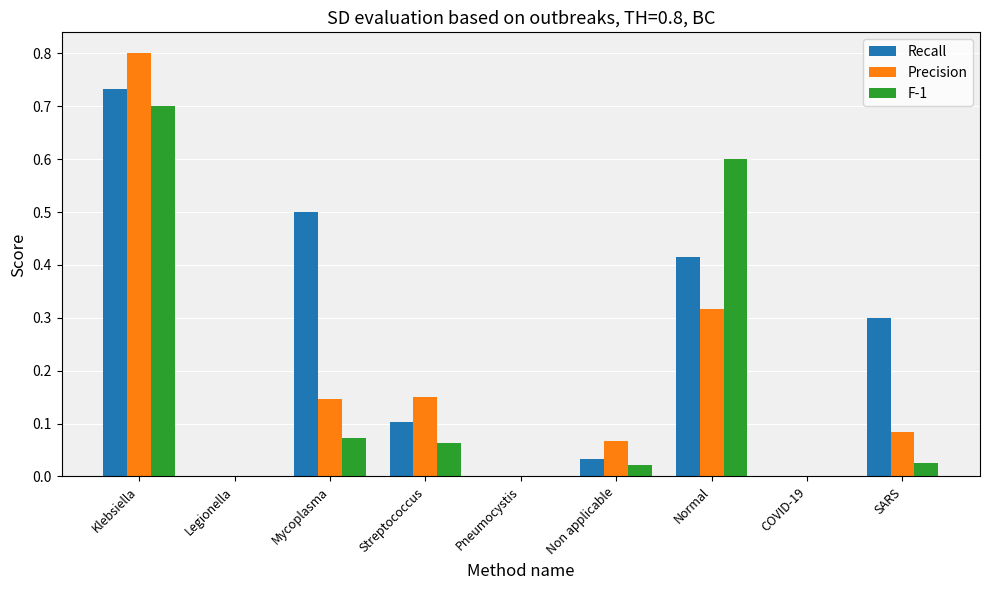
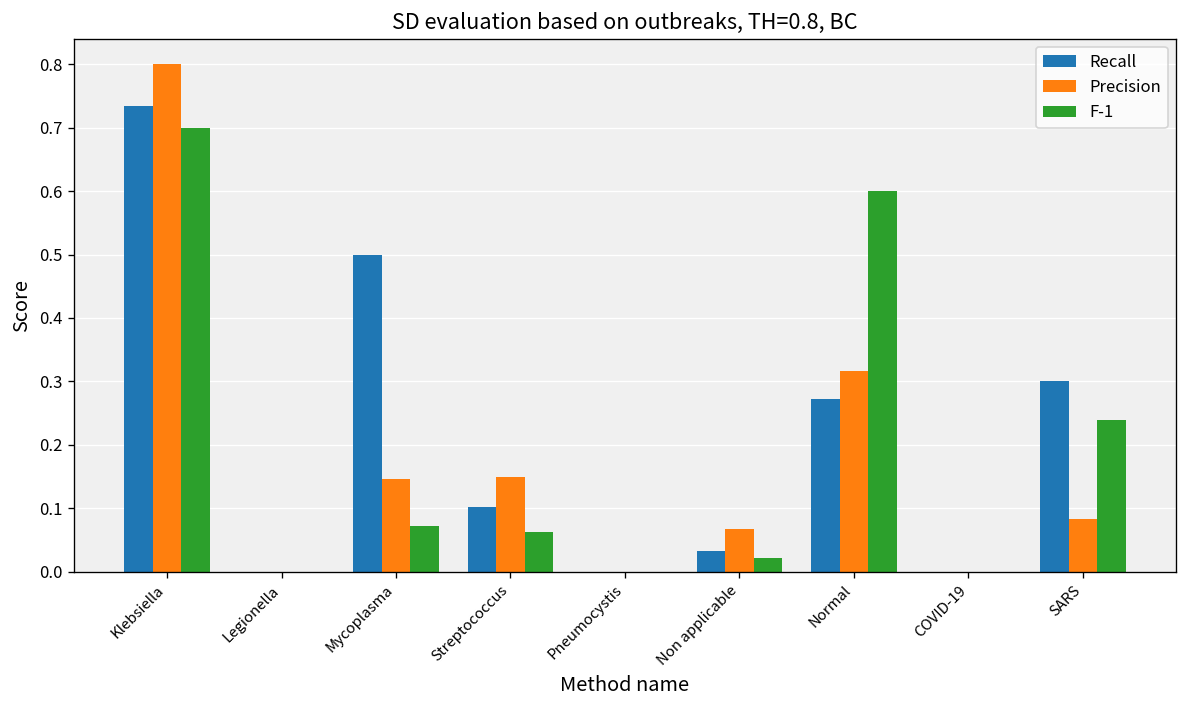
Recall, Normal: 0.42 -> 0.27
F-1, SARS: 0.02 -> 0.24
